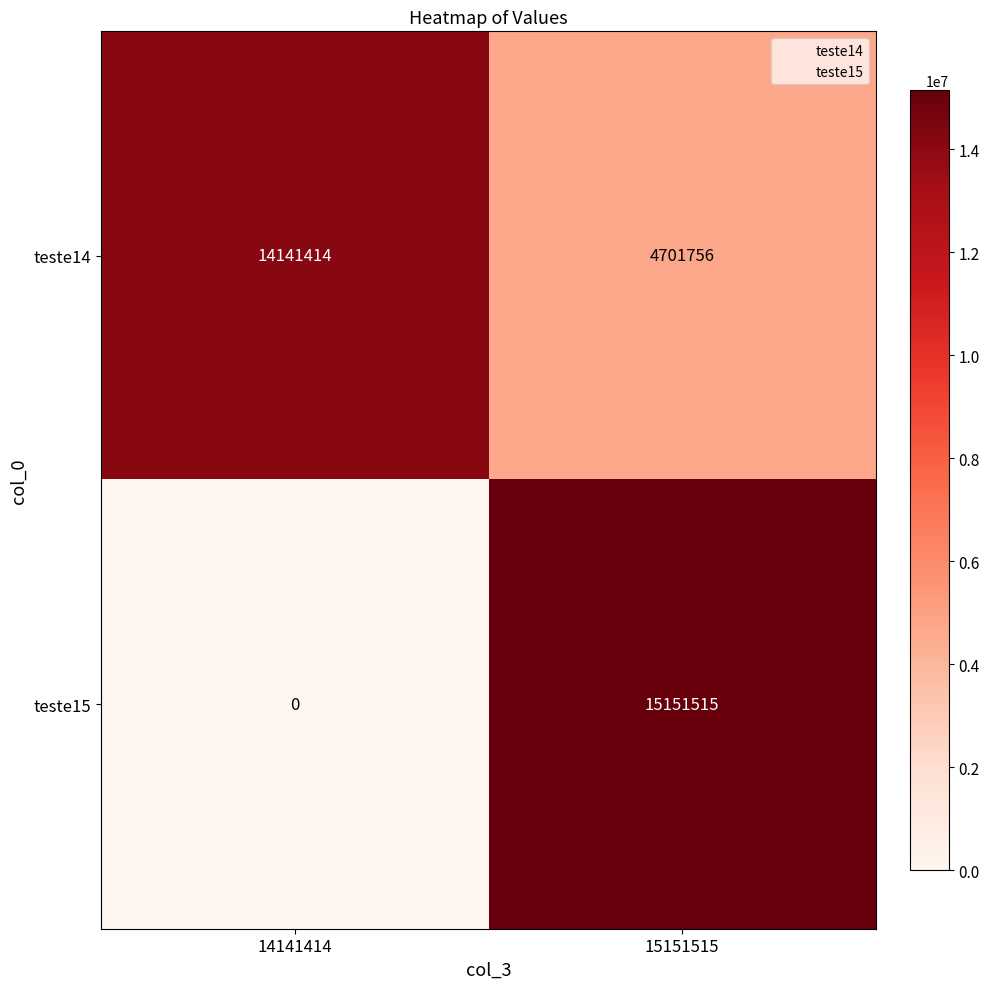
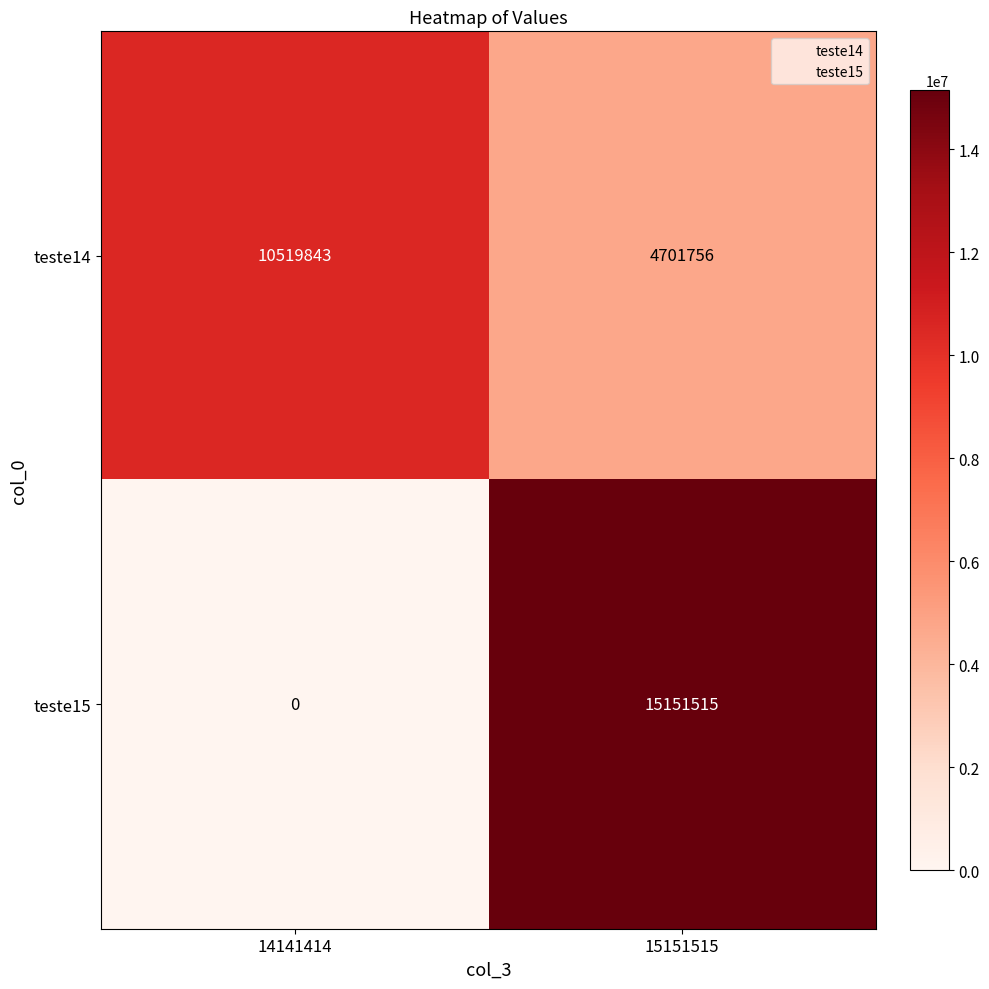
teste14, 14141414: 14141414 -> 10519843
